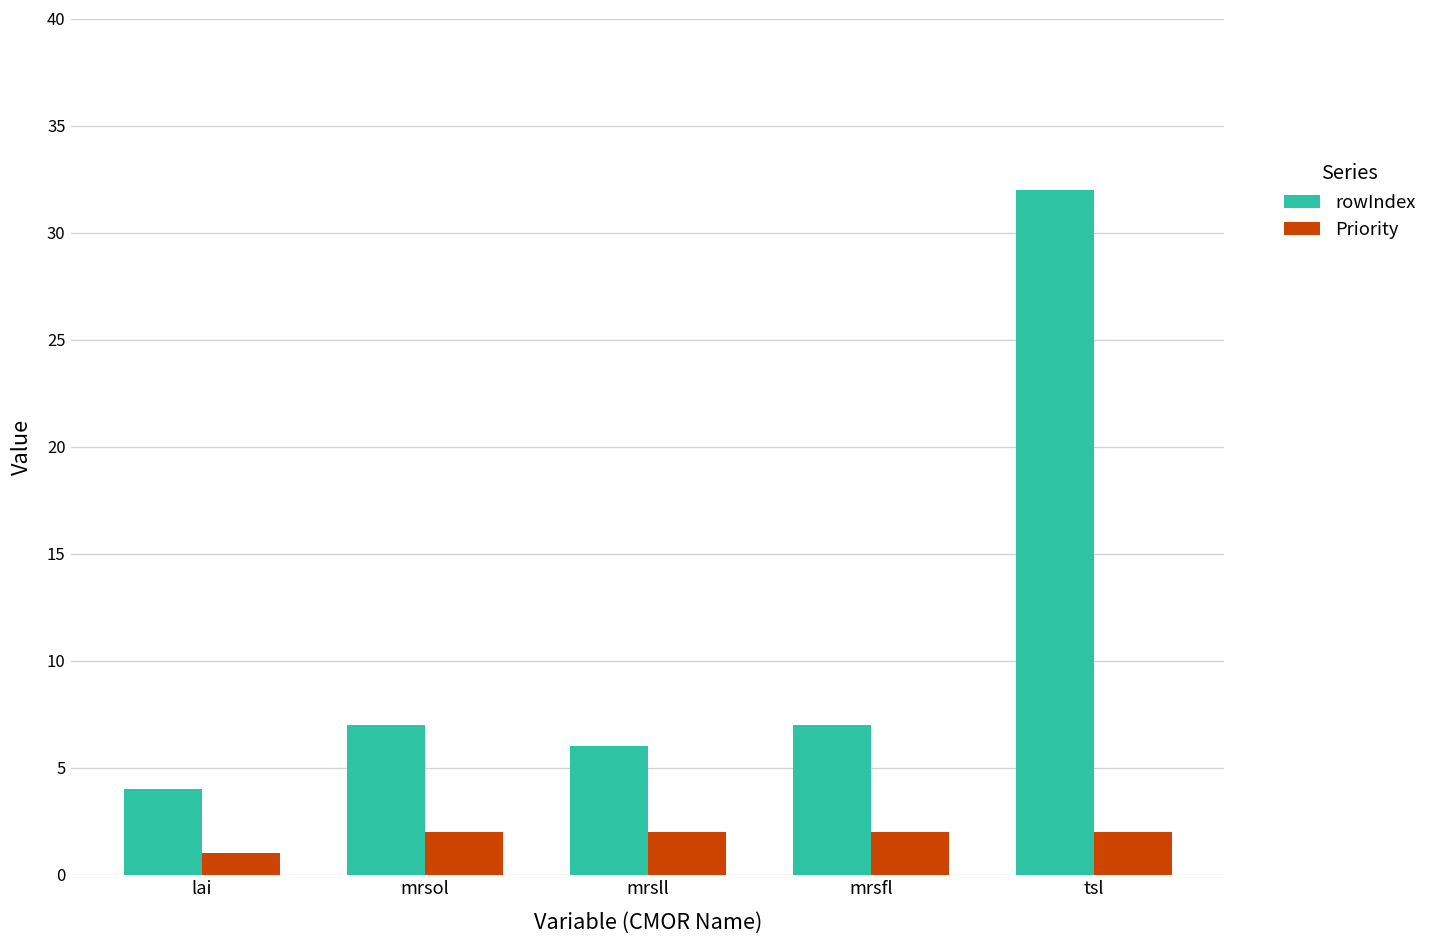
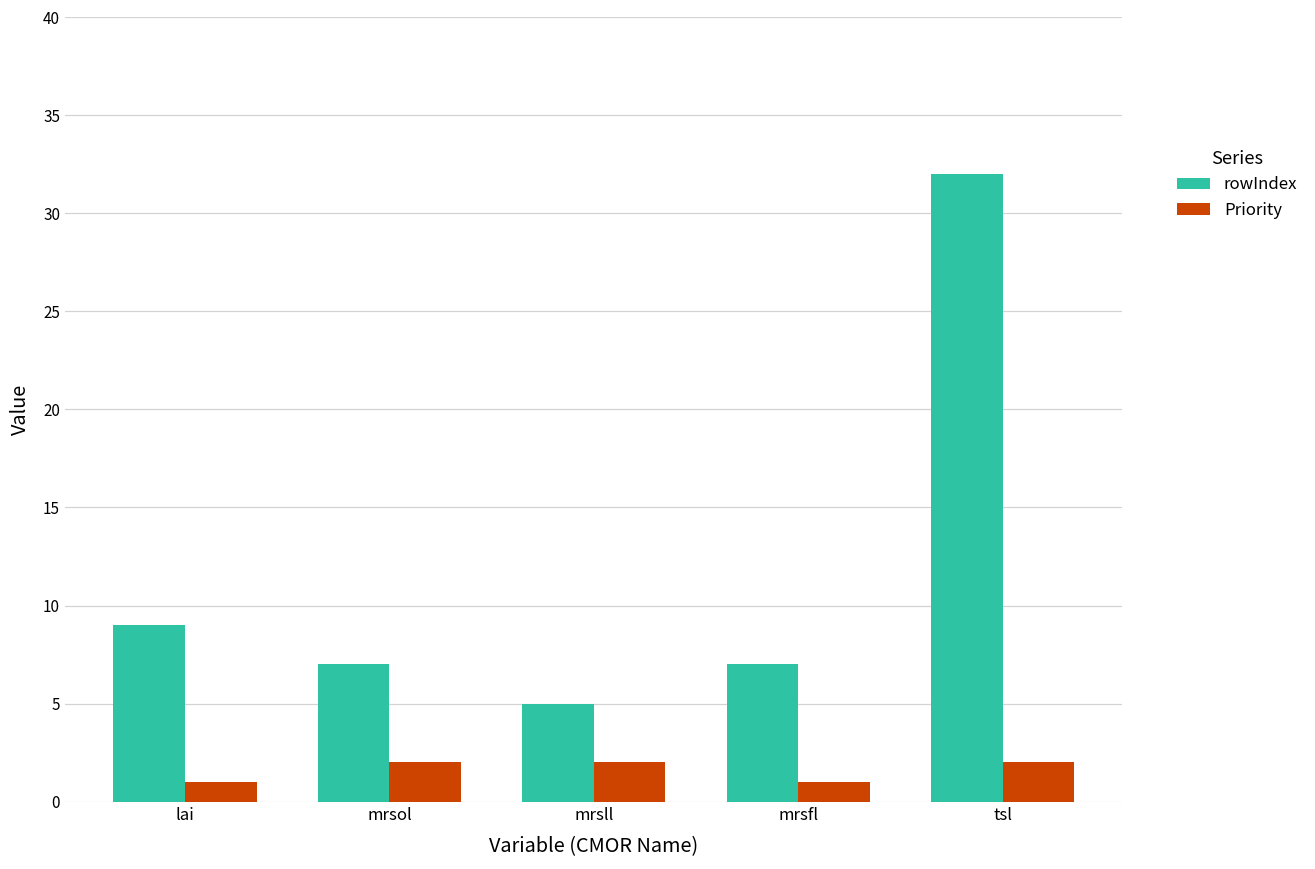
rowIndex, lai: 4 -> 9
rowIndex, mrsll: 6 -> 5
Priority, mrsfl: 2 -> 1
